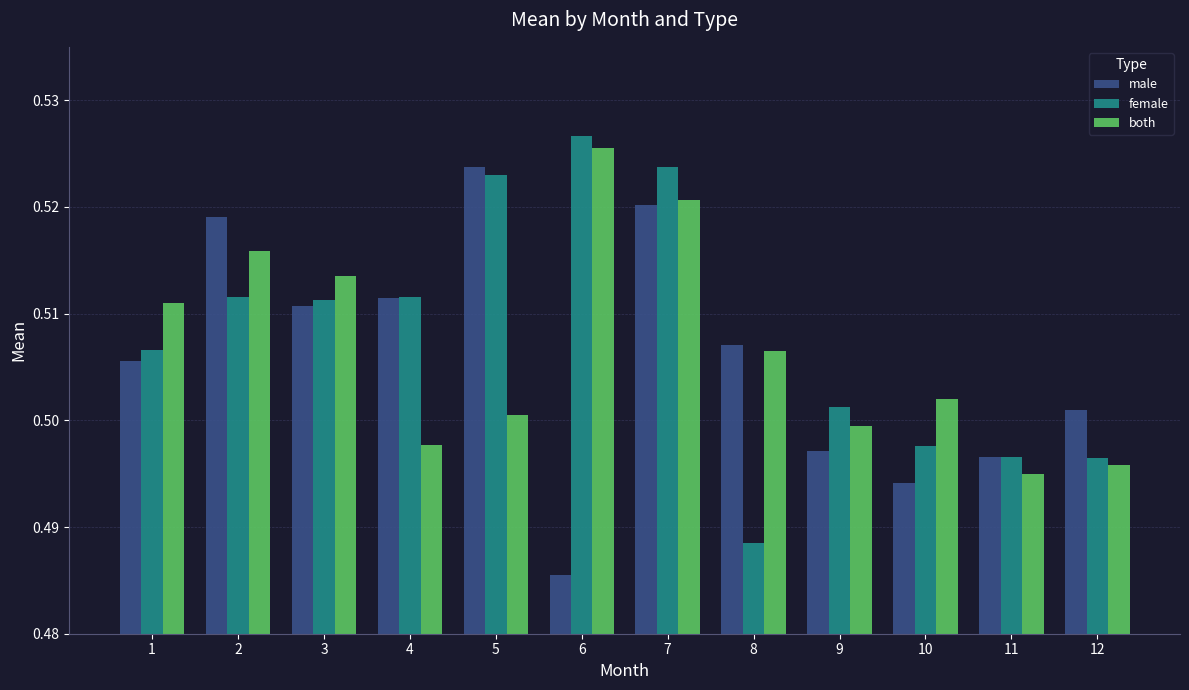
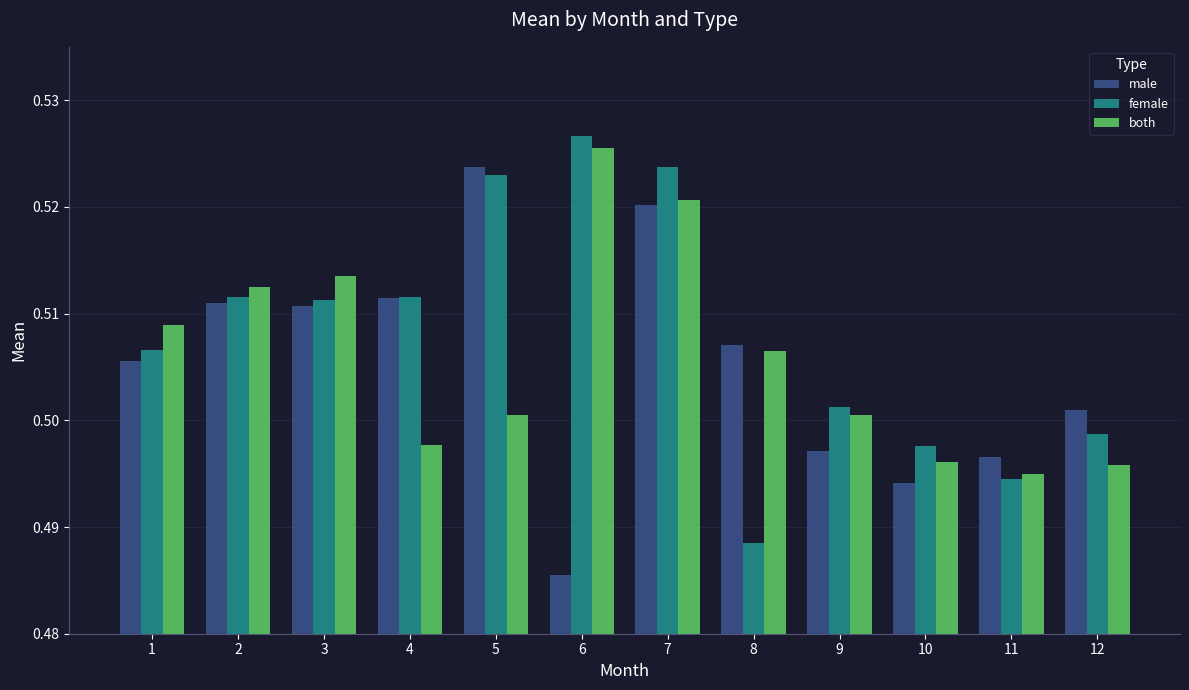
both, 1: 0.5110 -> 0.5090
male, 2: 0.5191 -> 0.5110
both, 2: 0.5158 -> 0.5125
both, 9: 0.4995 -> 0.5005
both, 10: 0.5020 -> 0.4961
female, 11: 0.4965 -> 0.4945
female, 12: 0.4964 -> 0.4987
